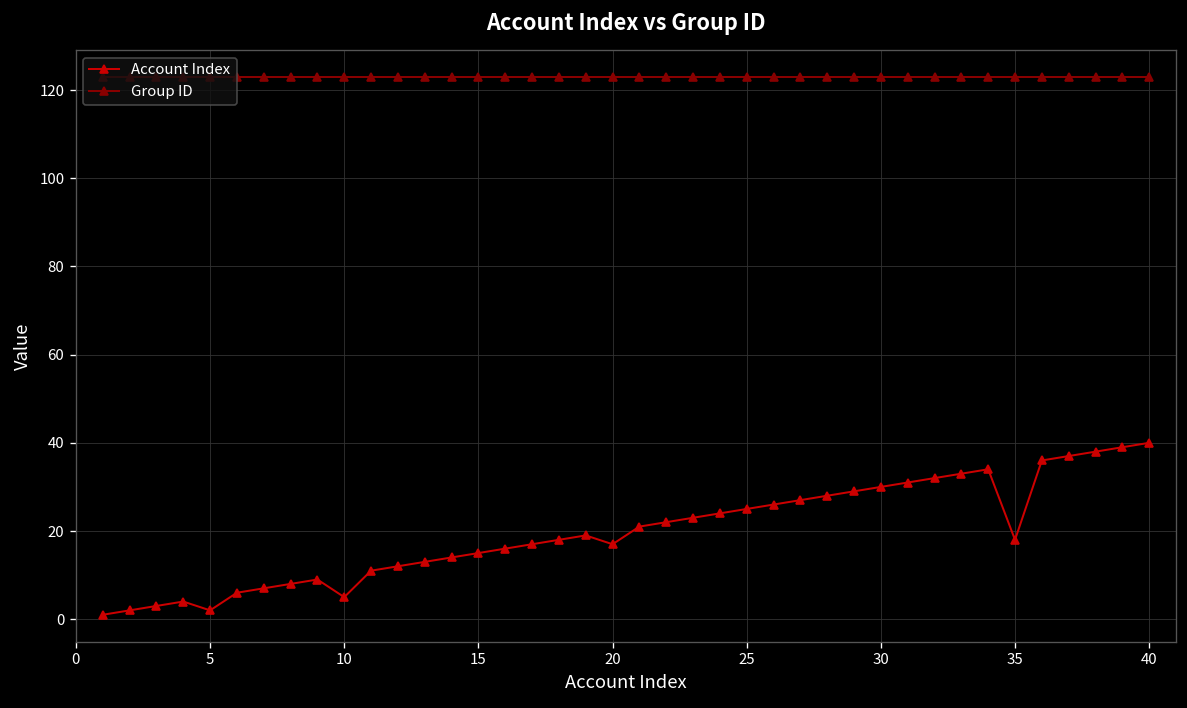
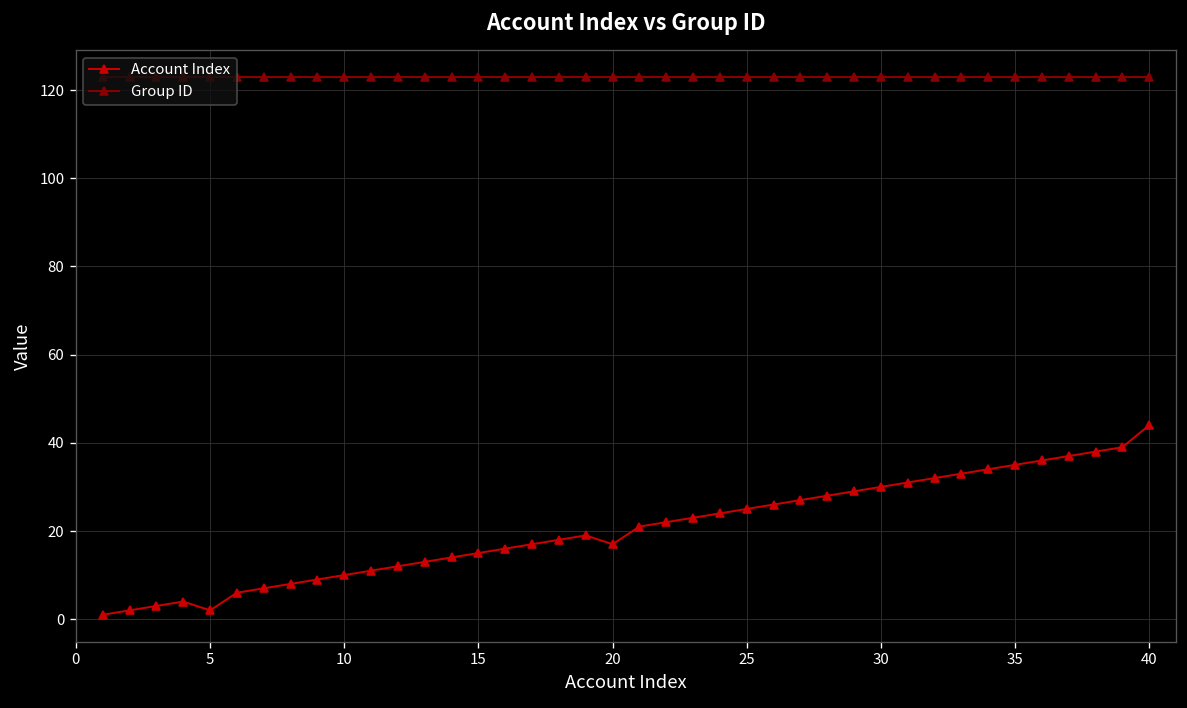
Account Index, 10: 5 -> 10
Account Index, 35: 18 -> 35
Account Index, 40: 40 -> 44
